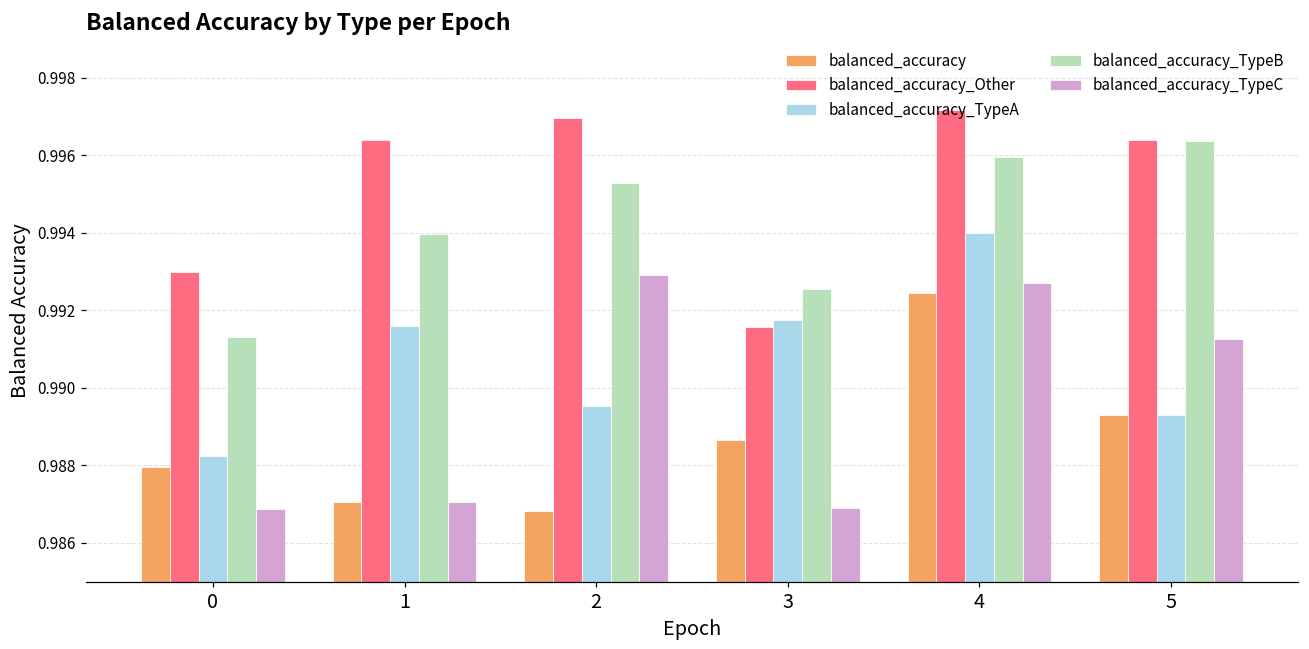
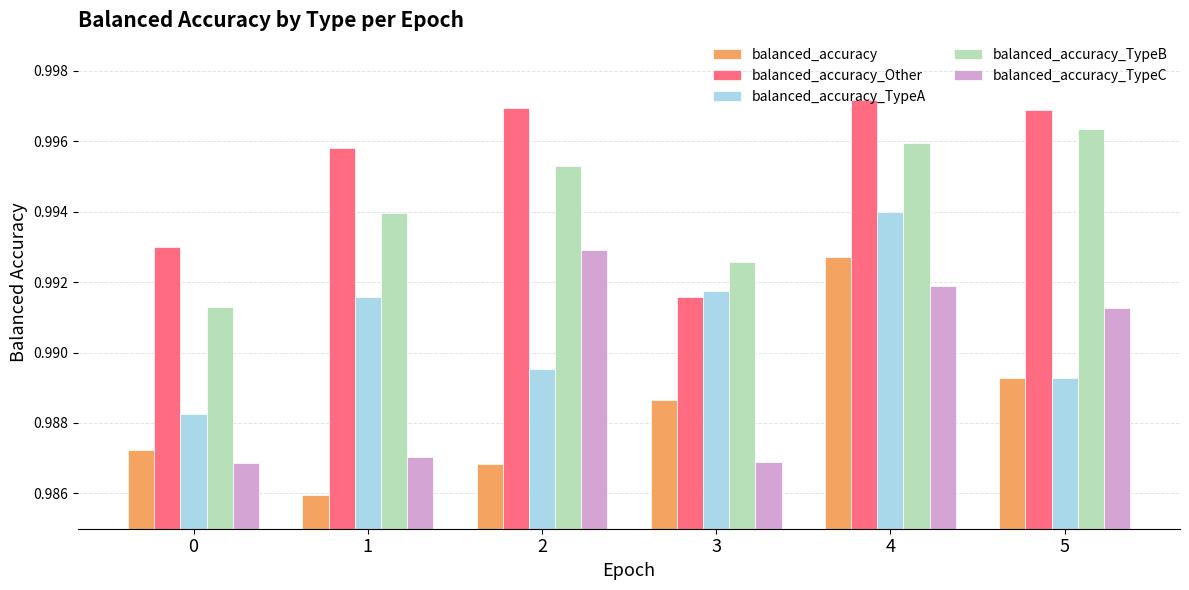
balanced_accuracy, 0: 0.9880 -> 0.9872
balanced_accuracy, 1: 0.9870 -> 0.9860
balanced_accuracy_Other, 1: 0.9964 -> 0.9958
balanced_accuracy, 4: 0.9925 -> 0.9927
balanced_accuracy_TypeC, 4: 0.9927 -> 0.9919
balanced_accuracy_Other, 5: 0.9964 -> 0.9969
